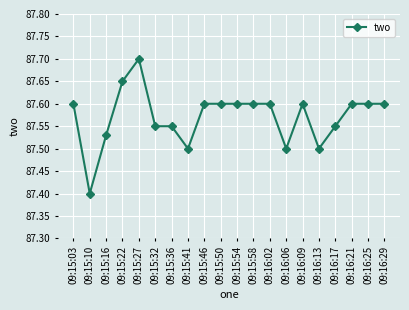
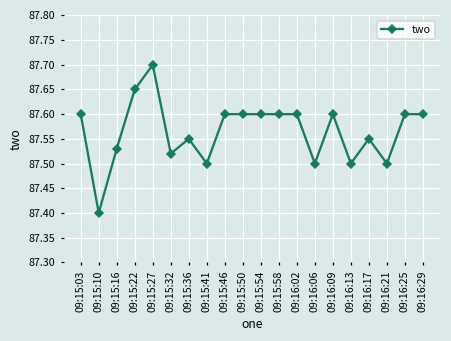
09:15:32: 87.55 -> 87.52
09:16:21: 87.6 -> 87.5
